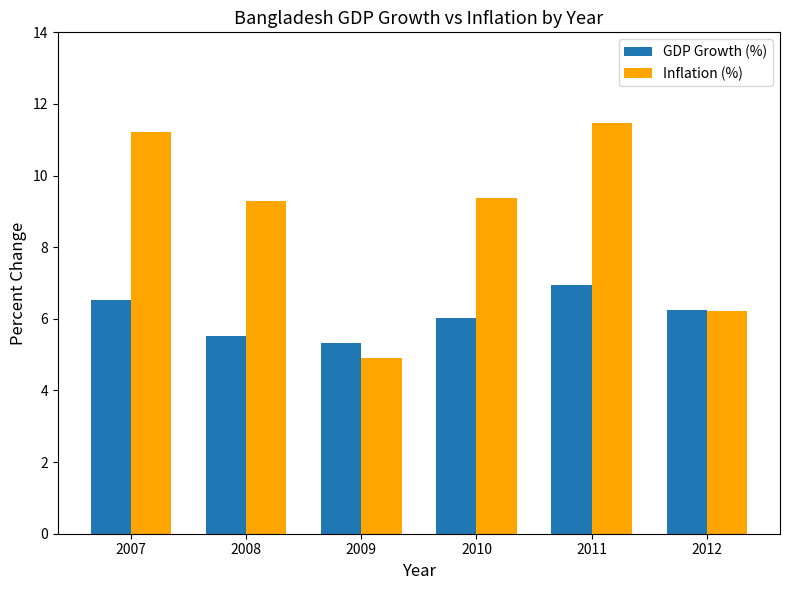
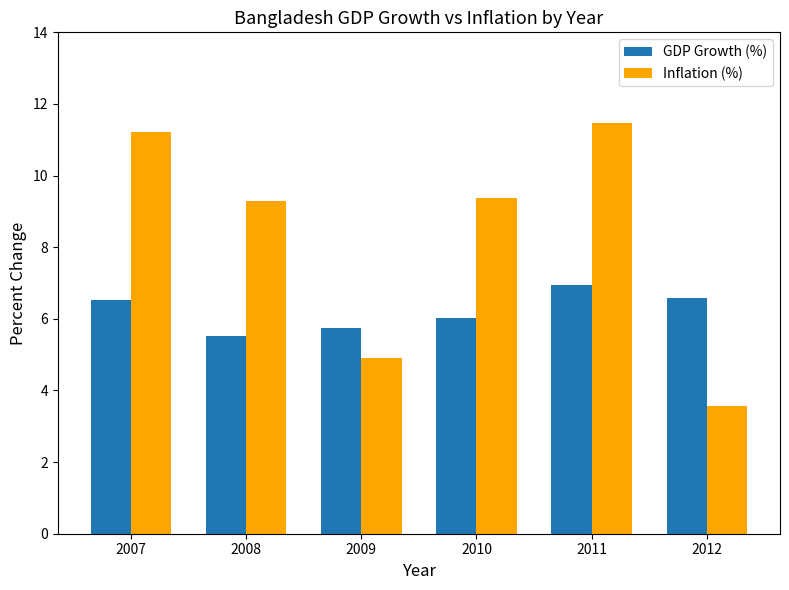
GDP Growth (%), 2009: 5.3 -> 5.8
GDP Growth (%), 2012: 6.3 -> 6.6
Inflation (%), 2012: 6.2 -> 3.6
